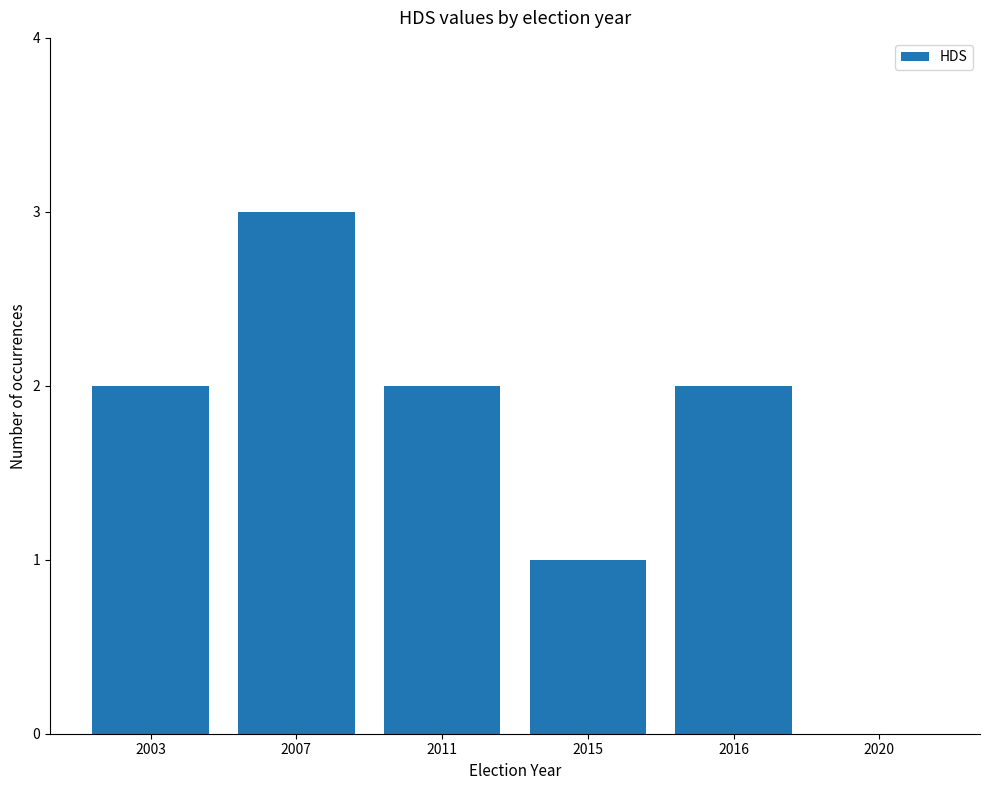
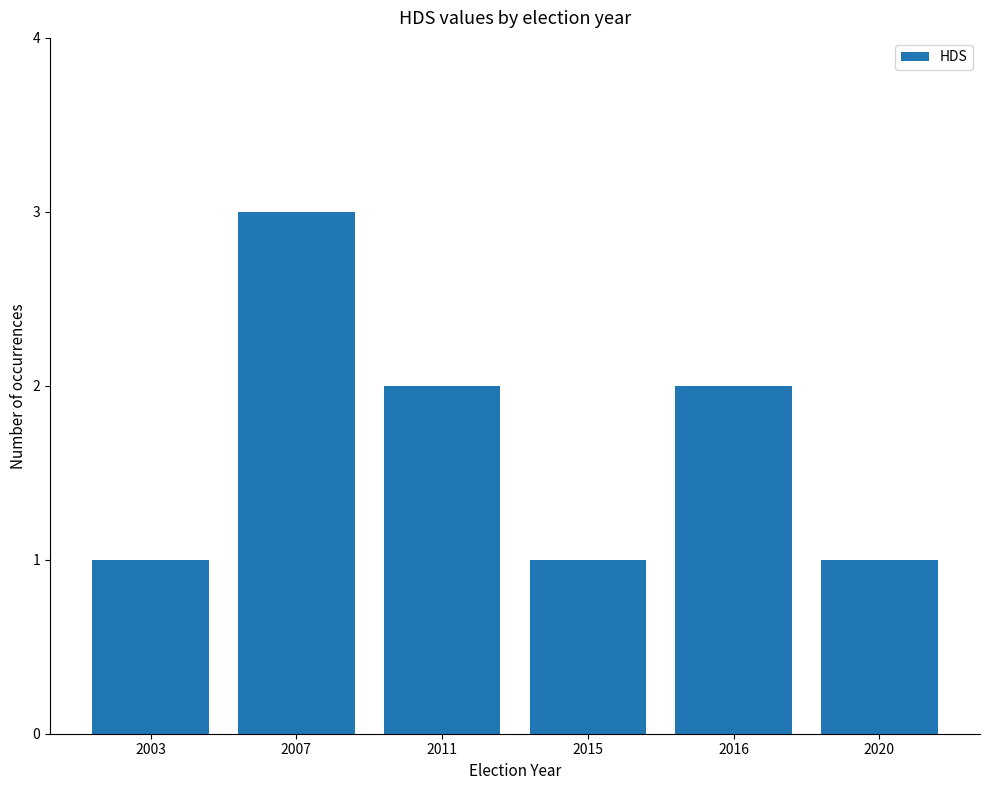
2003: 2 -> 1
2020: 0 -> 1
